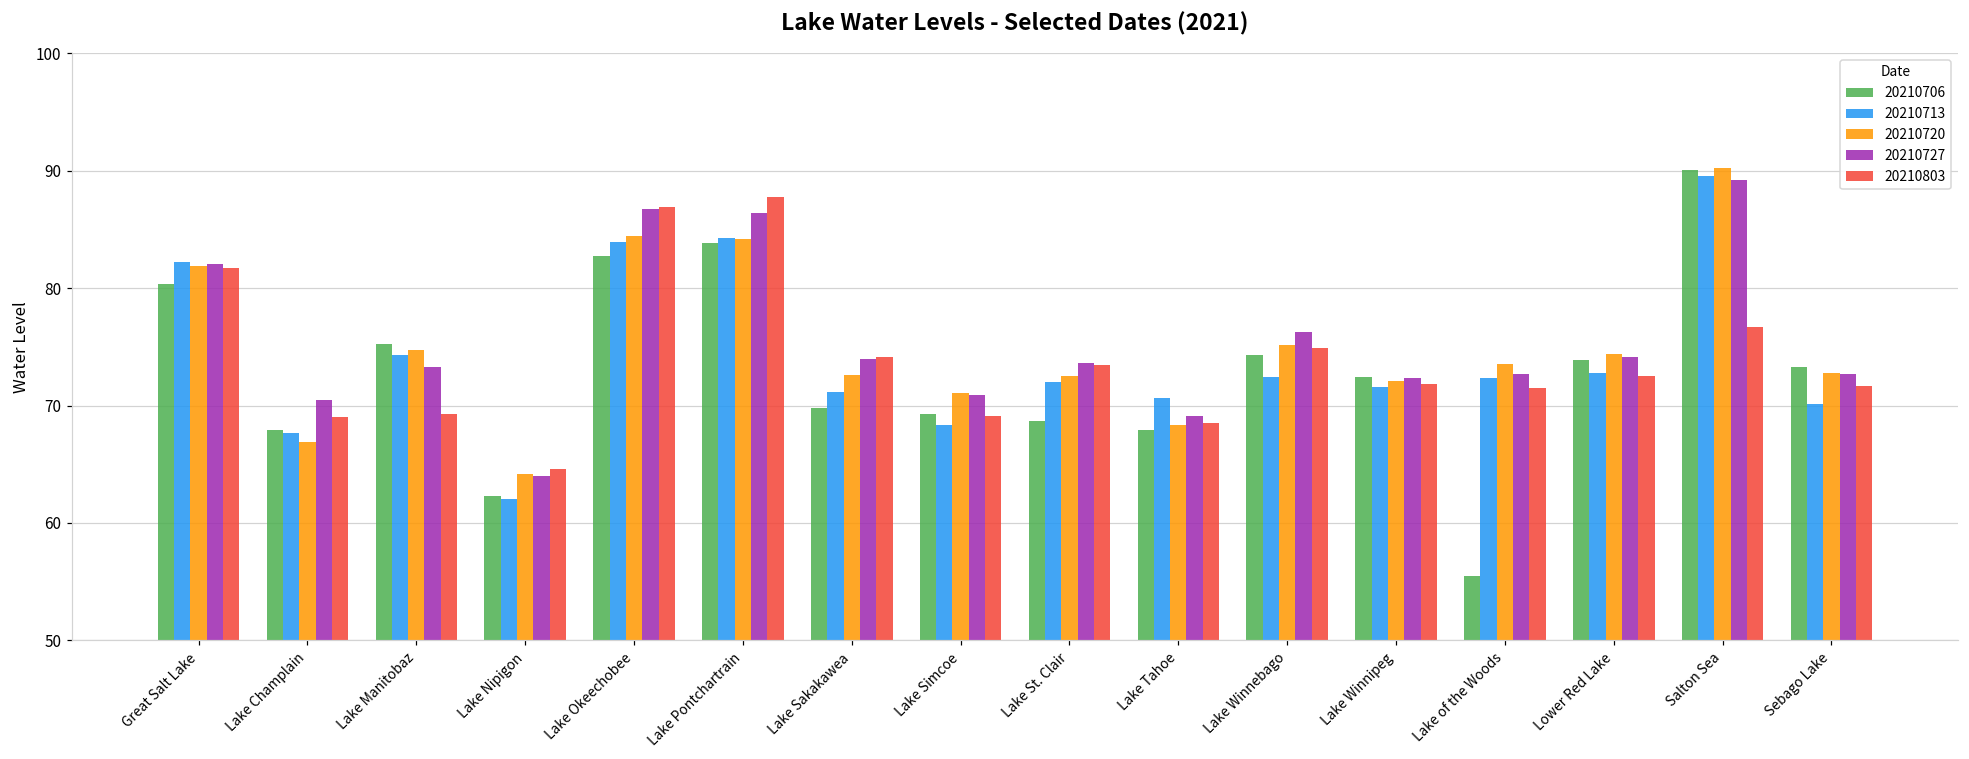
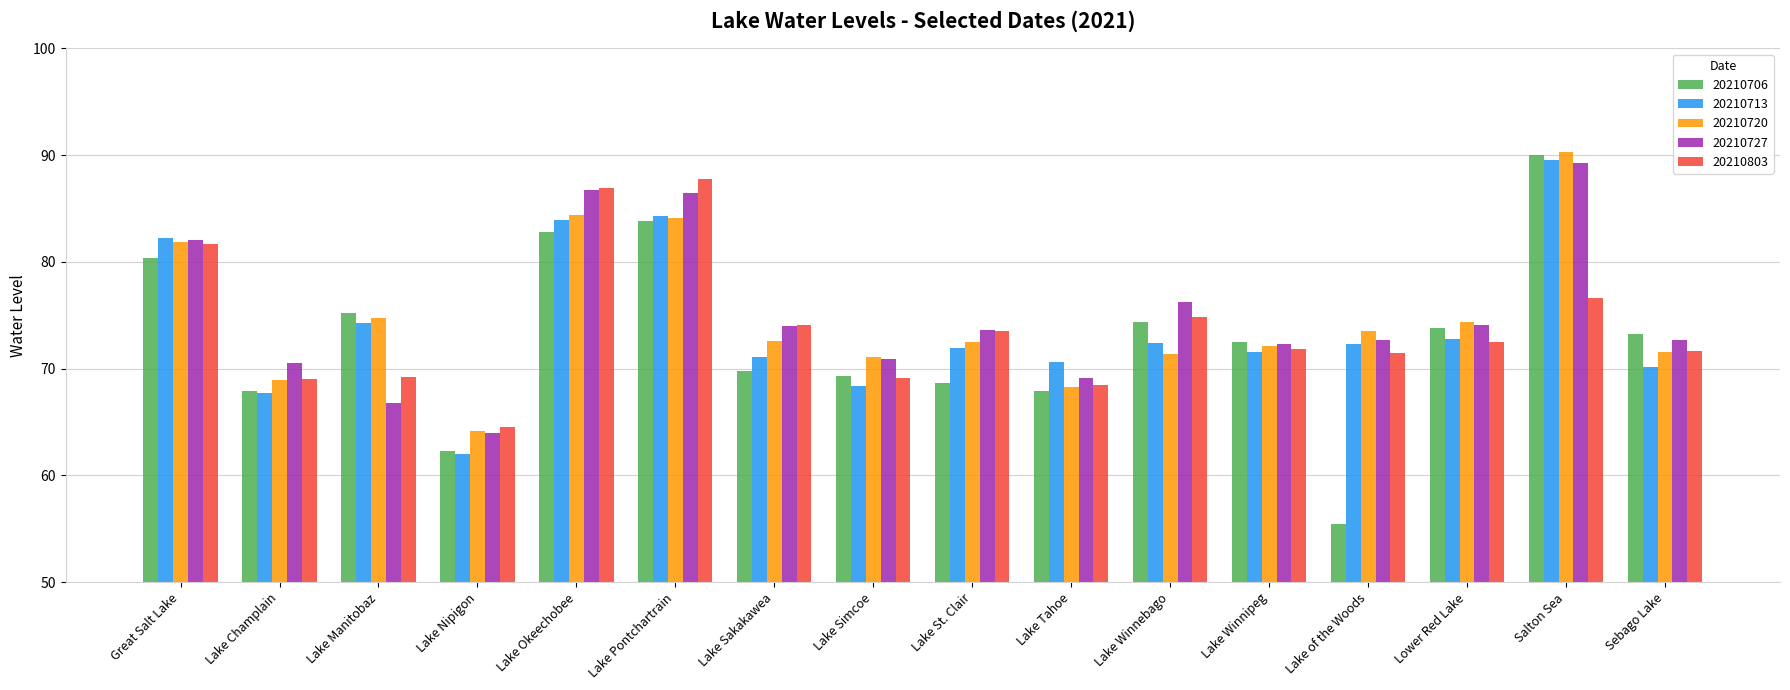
20210720, Lake Champlain: 66.9 -> 69.0
20210727, Lake Manitobaz: 73.3 -> 66.8
20210720, Lake Winnebago: 75.2 -> 71.4
20210720, Sebago Lake: 72.8 -> 71.6
